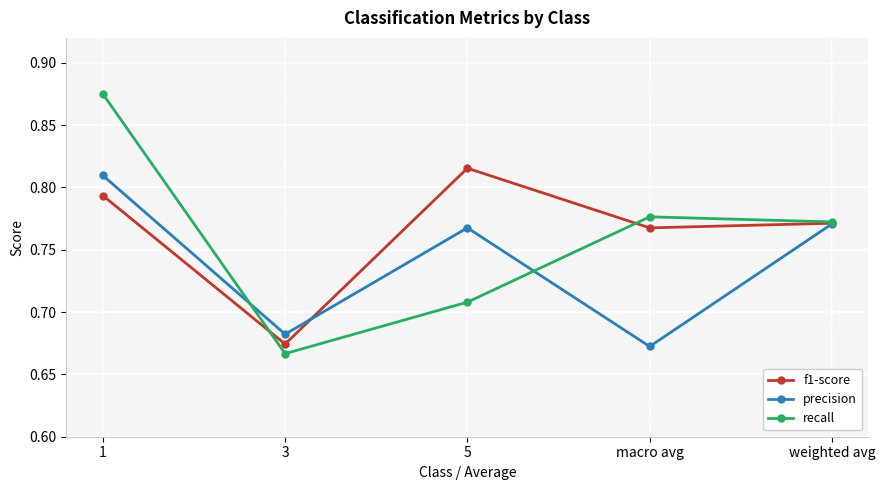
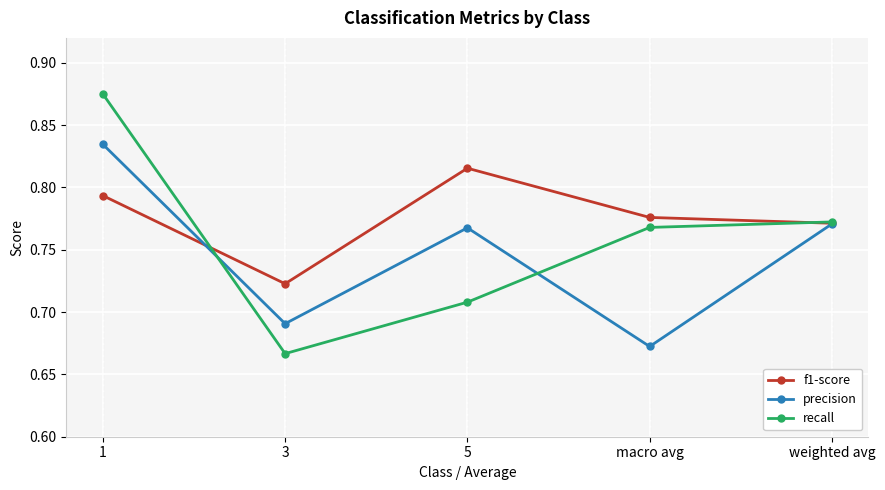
precision, 1: 0.810 -> 0.835
f1-score, 3: 0.674 -> 0.723
precision, 3: 0.682 -> 0.691
f1-score, macro avg: 0.768 -> 0.776
recall, macro avg: 0.776 -> 0.768
